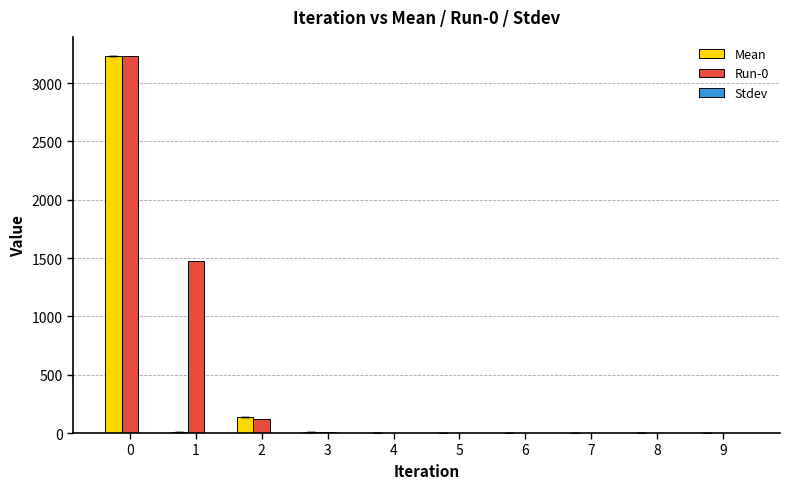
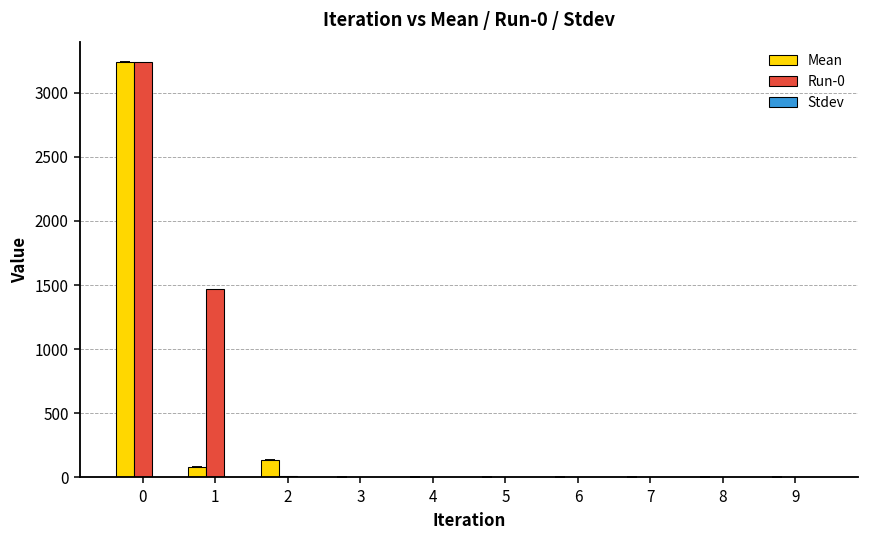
Mean, 1: 10 -> 80
Run-0, 2: 120 -> 10
